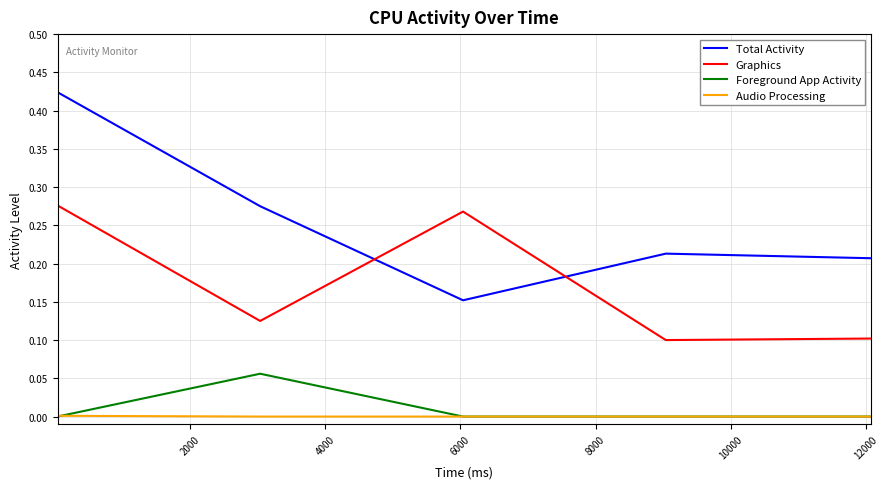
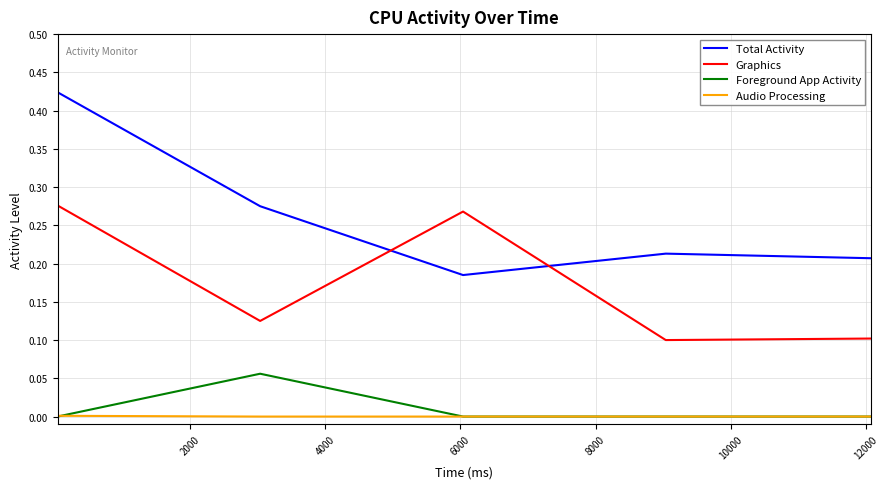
Total Activity, 6000: 0.15 -> 0.19
